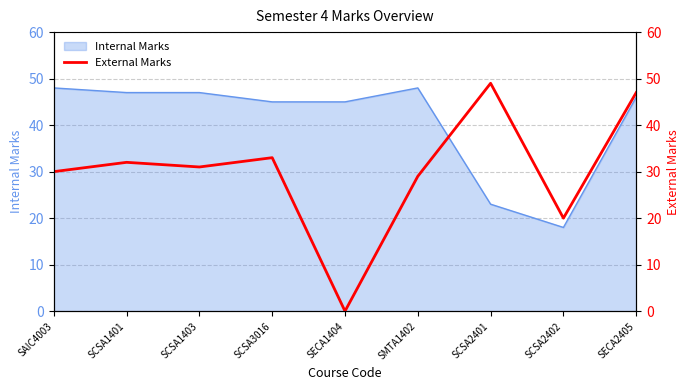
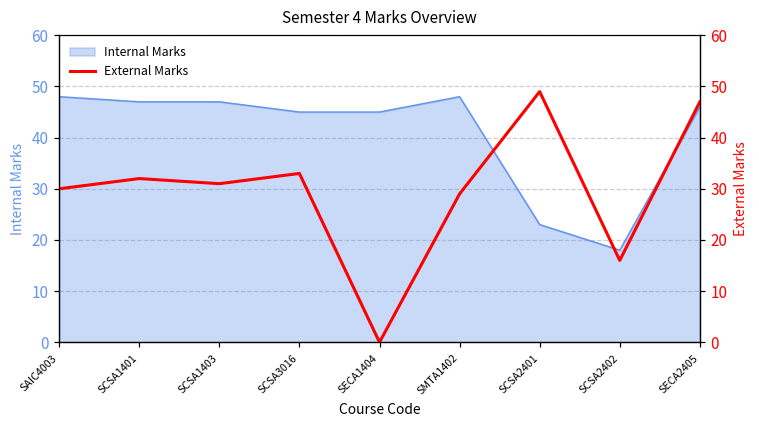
External Marks, SCSA2402: 20 -> 16
